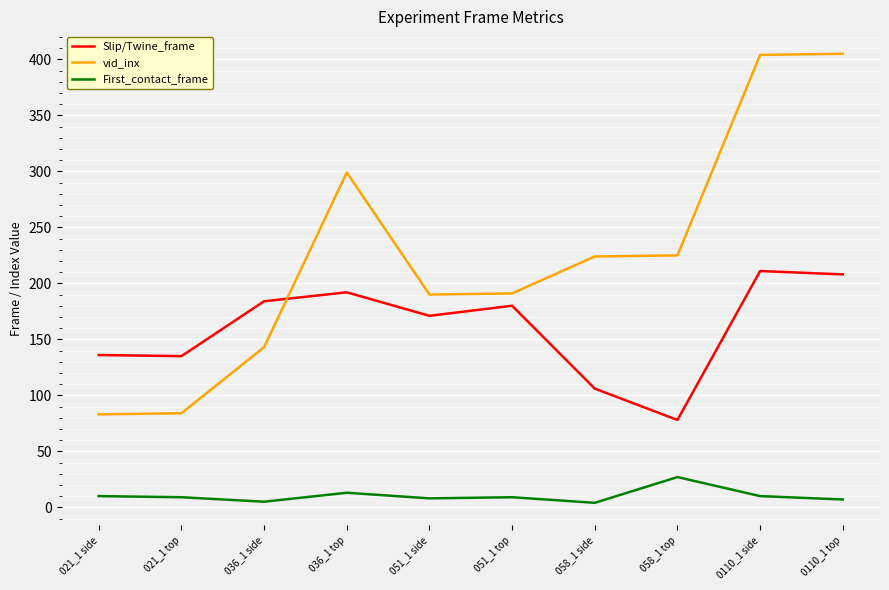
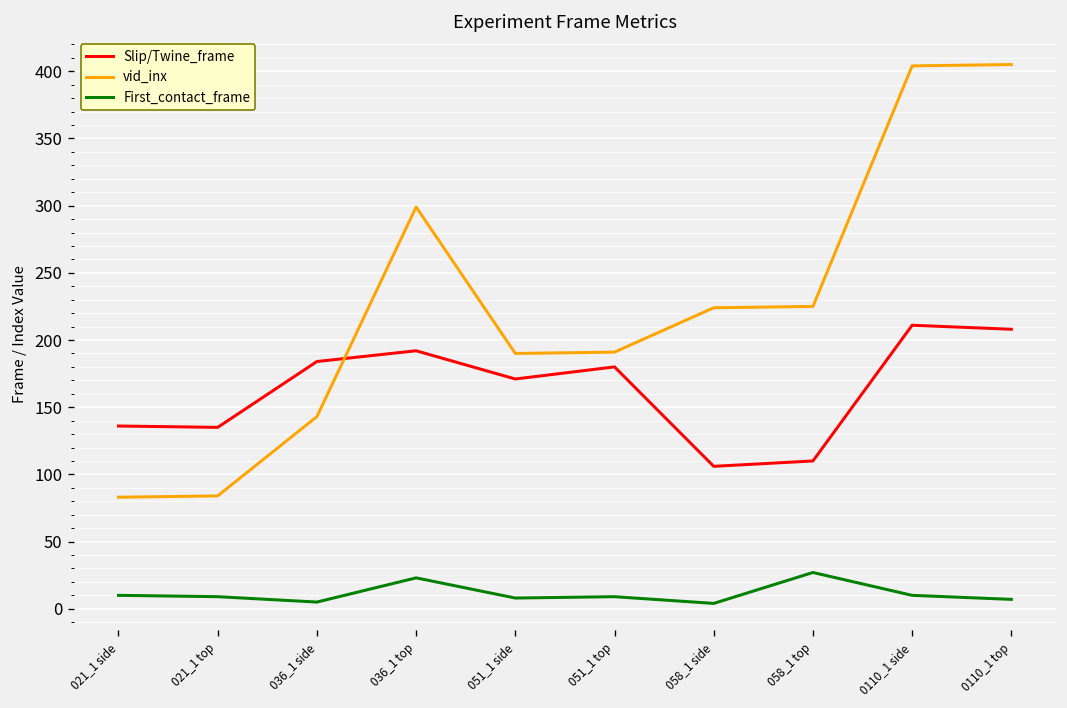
First_contact_frame, 036_1 top: 13 -> 23
Slip/Twine_frame, 058_1 top: 78 -> 110
